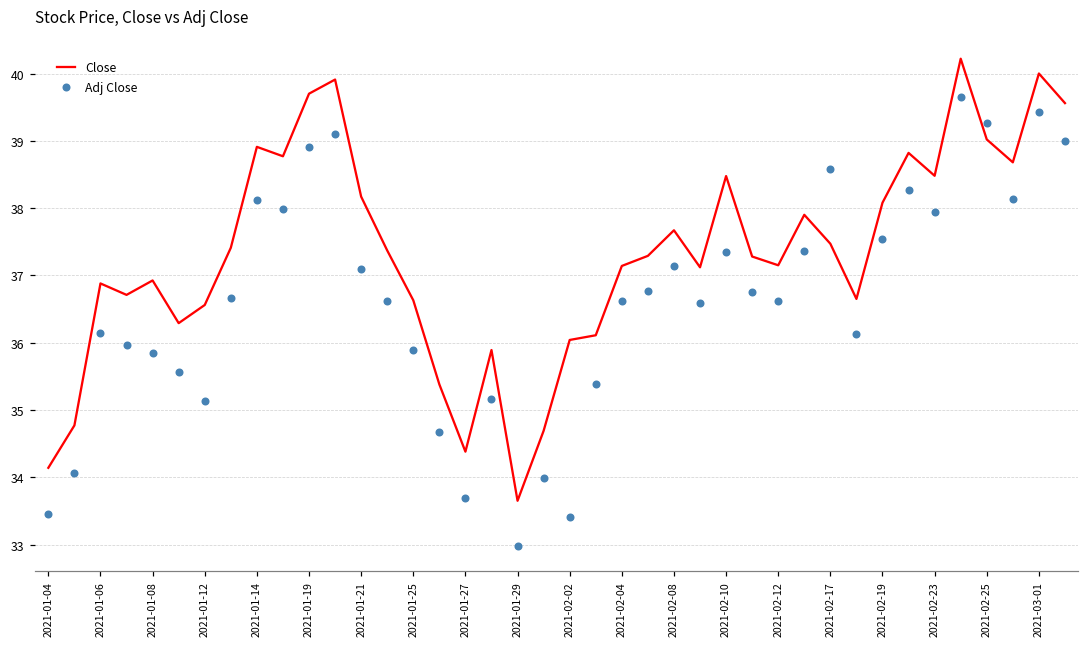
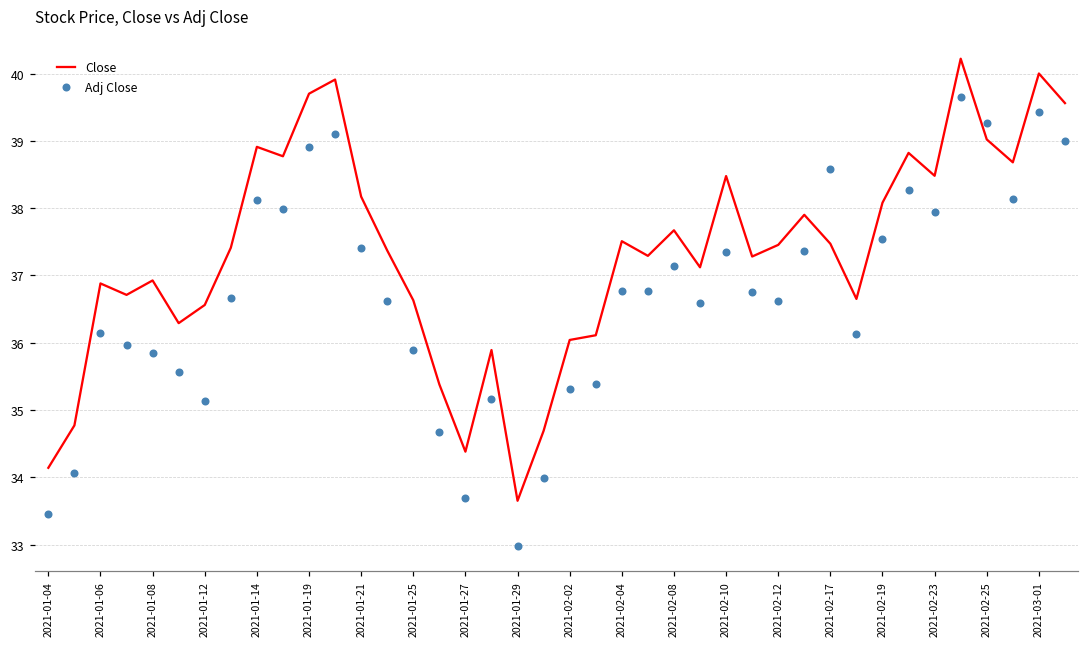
Adj Close, 2021-01-21: 37.1 -> 37.4
Adj Close, 2021-02-02: 33.4 -> 35.3
Close, 2021-02-04: 37.1 -> 37.5
Adj Close, 2021-02-04: 36.6 -> 36.8
Close, 2021-02-12: 37.2 -> 37.5
